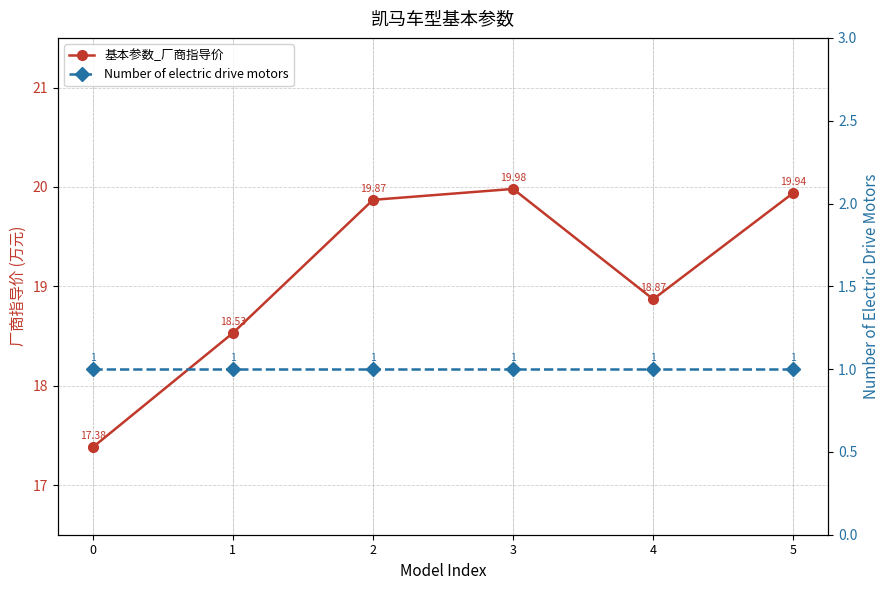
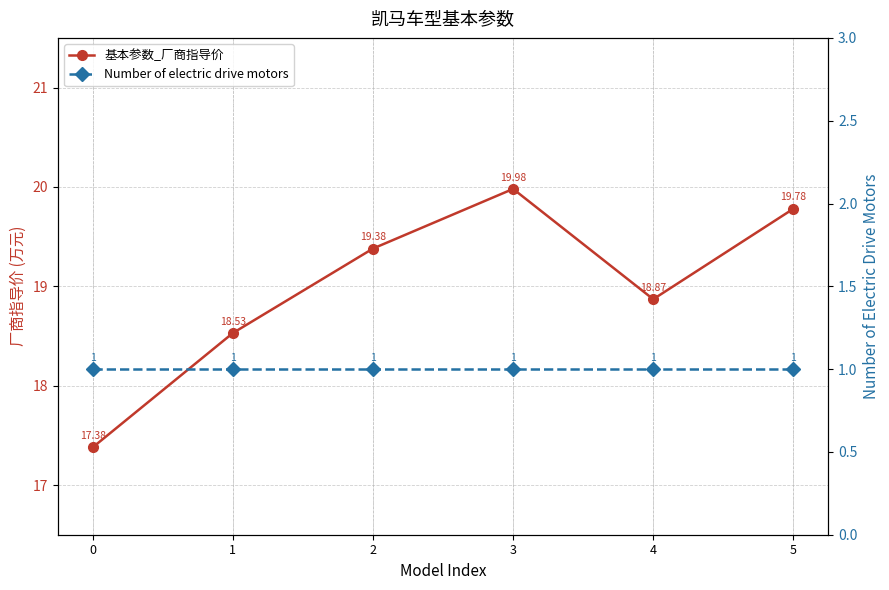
基本参数_厂商指导价, 2: 19.87 -> 19.38
基本参数_厂商指导价, 5: 19.94 -> 19.78
